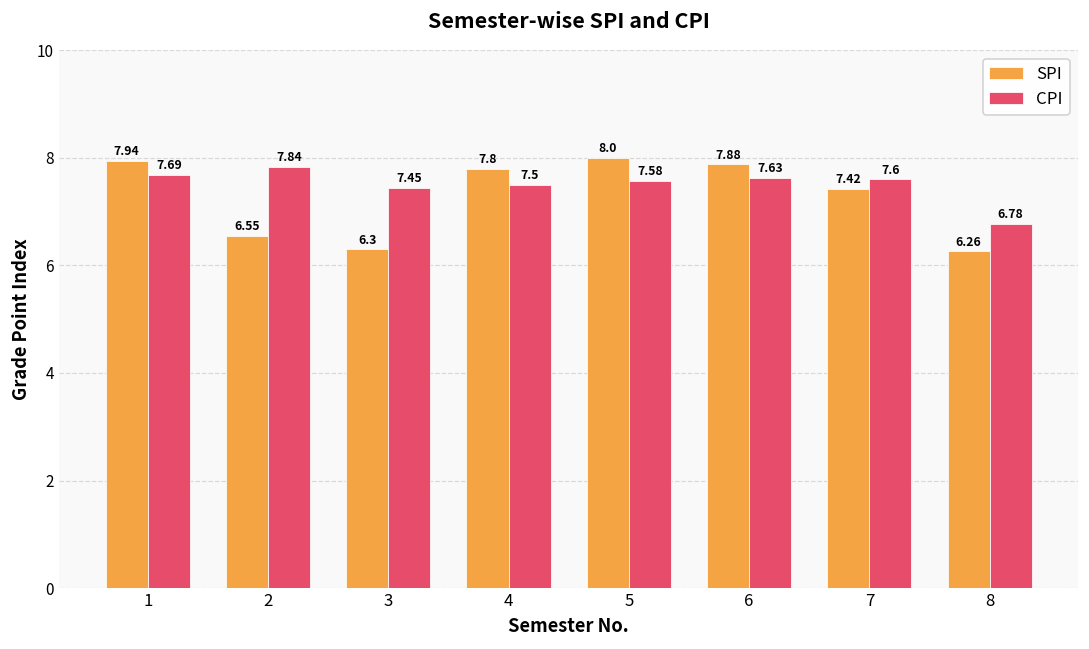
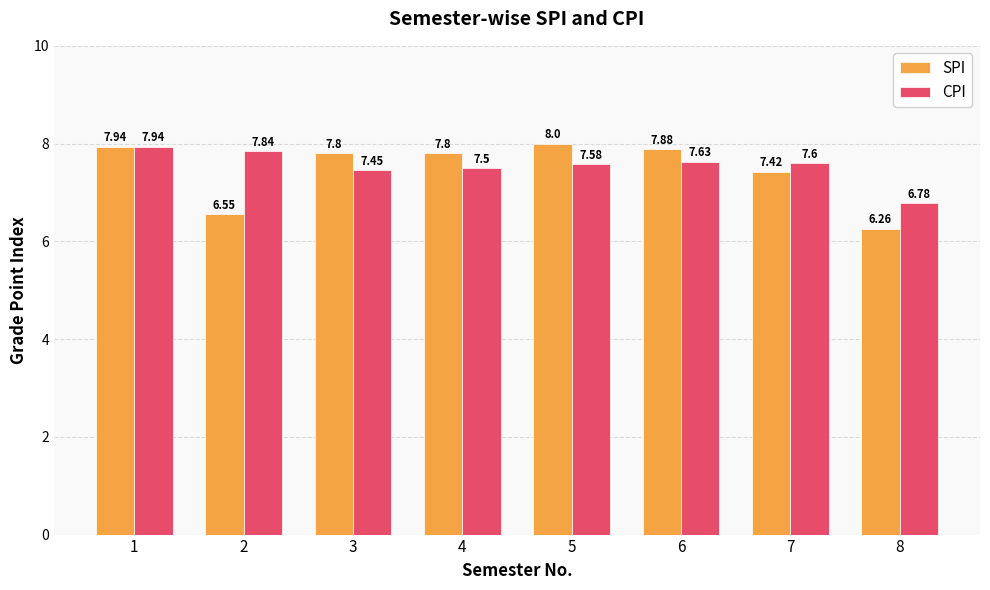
CPI, 1: 7.69 -> 7.94
SPI, 3: 6.3 -> 7.8
